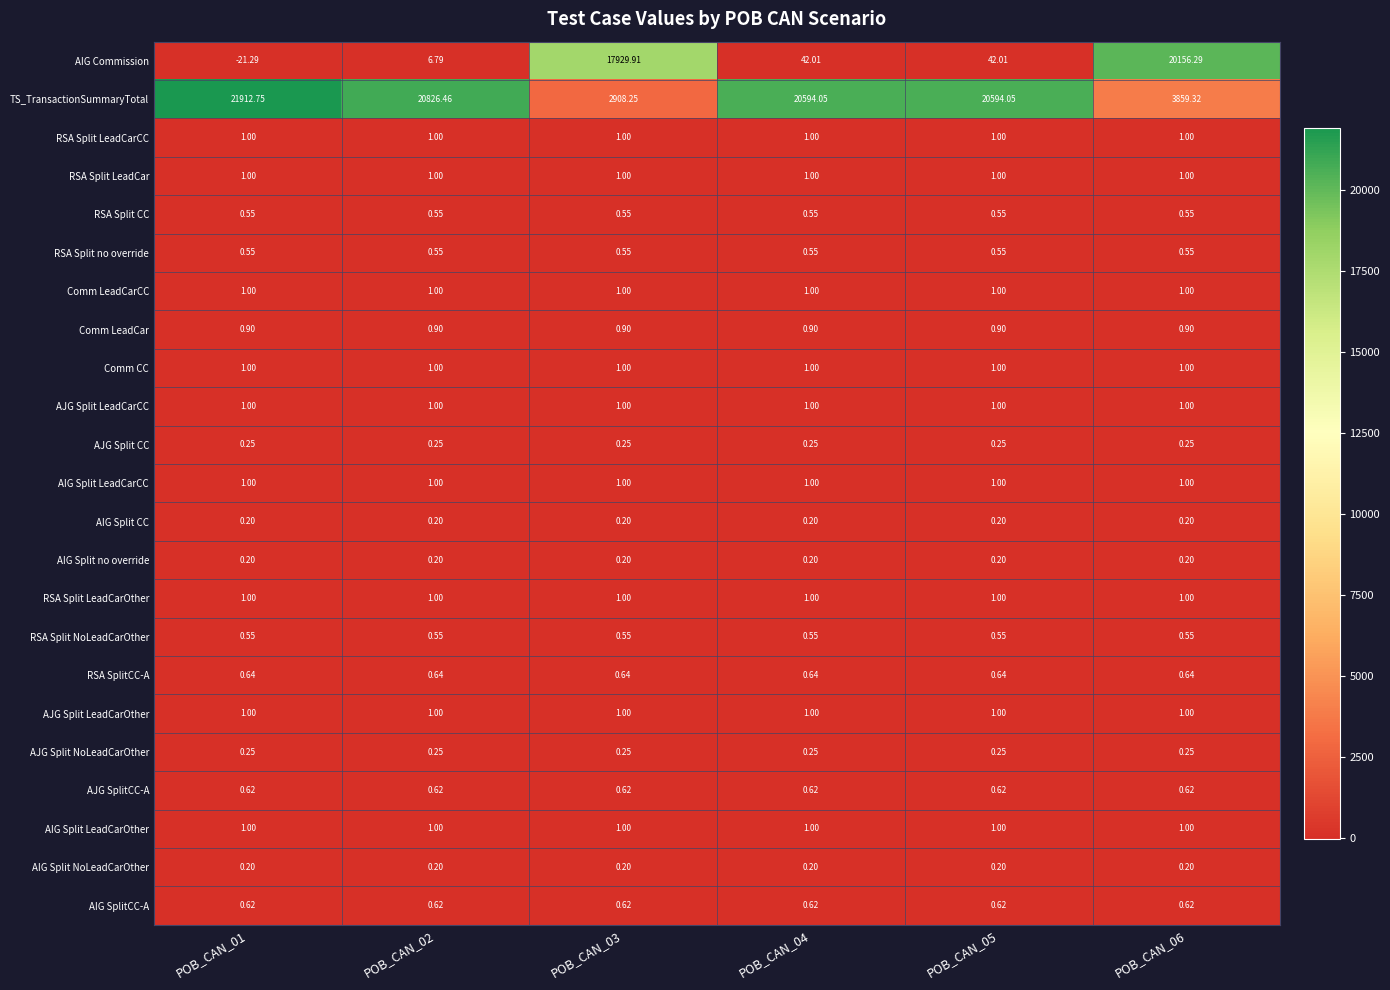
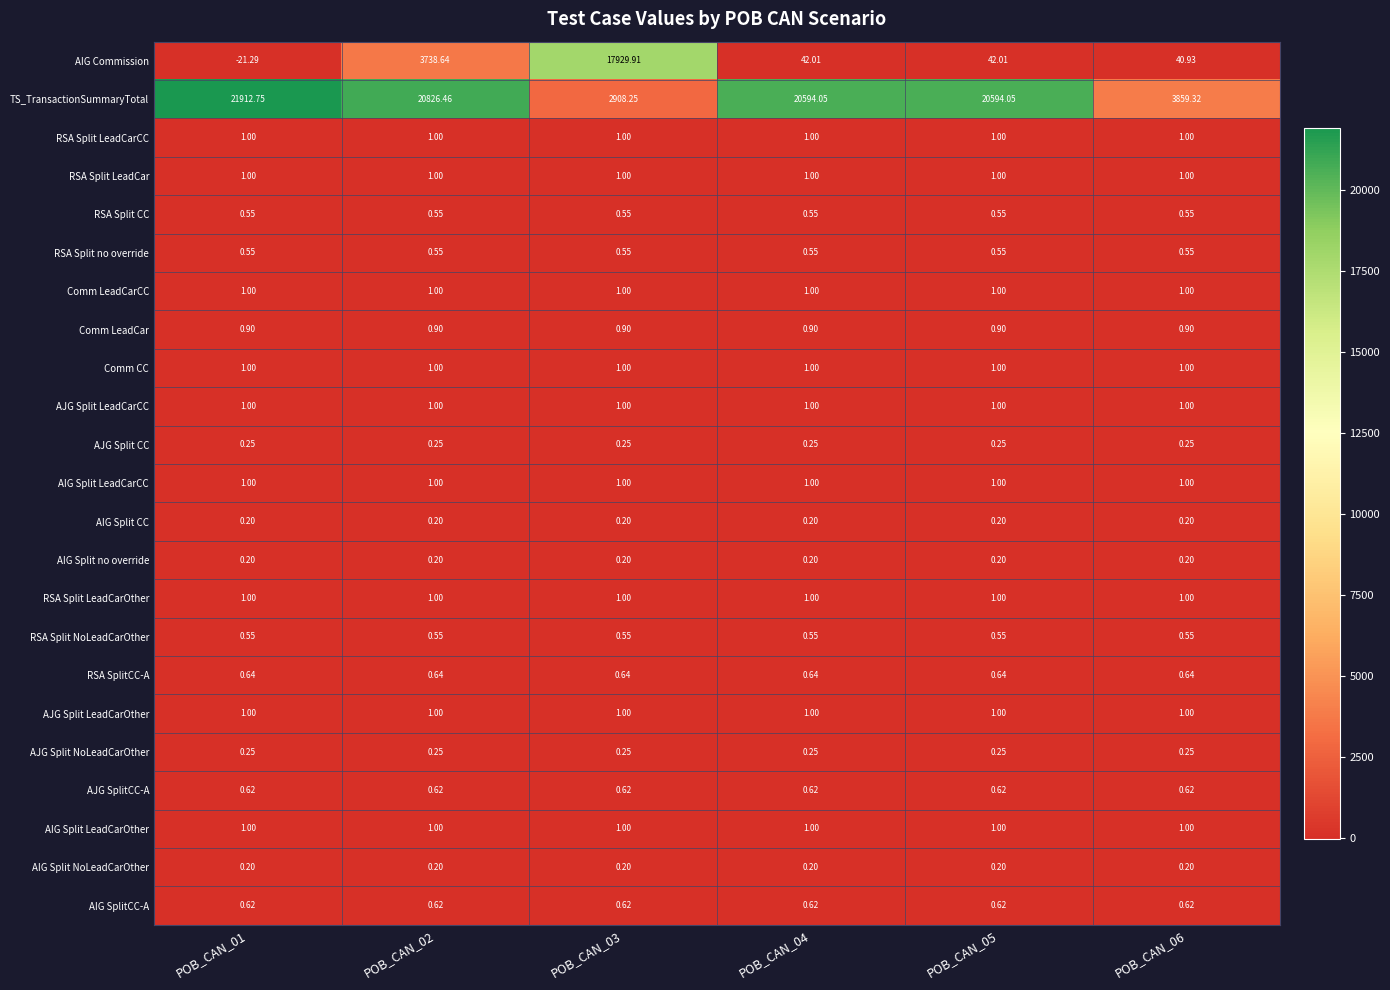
AIG Commission, POB_CAN_02: 6.79 -> 3738.64
AIG Commission, POB_CAN_06: 20156.29 -> 40.93
